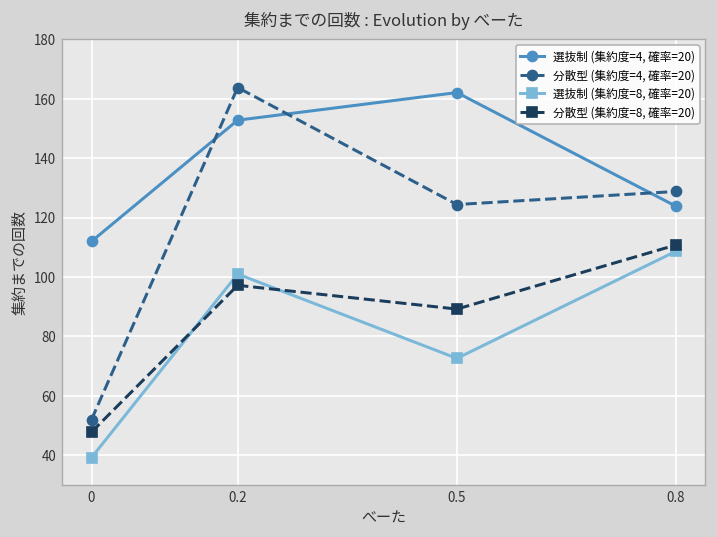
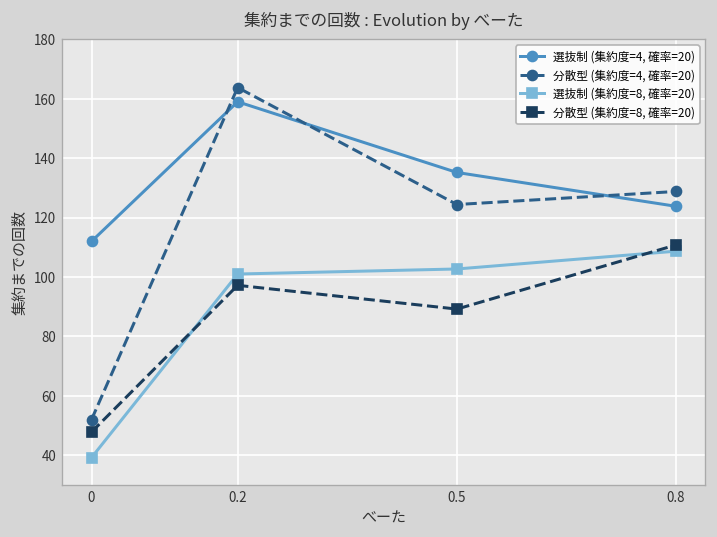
選抜制 (集約度=4, 確率=20), 0.2: 153 -> 159
選抜制 (集約度=4, 確率=20), 0.5: 162 -> 135
選抜制 (集約度=8, 確率=20), 0.5: 73 -> 103
